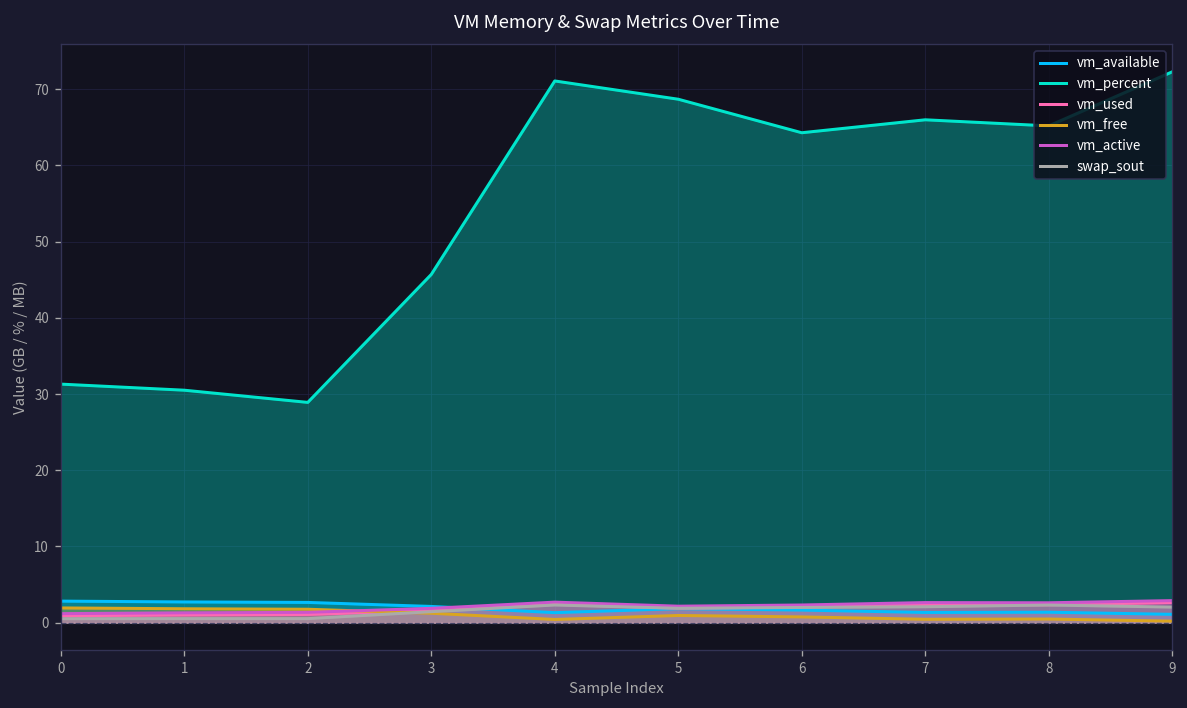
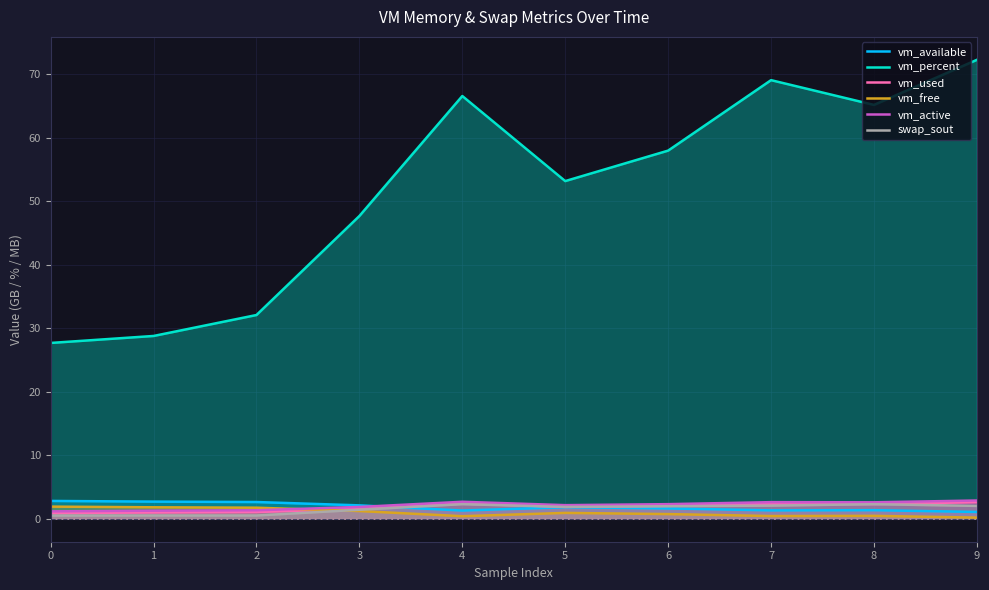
vm_percent, 0: 31 -> 28
vm_percent, 1: 31 -> 29
vm_percent, 2: 29 -> 32
vm_percent, 3: 46 -> 48
vm_percent, 4: 71 -> 67
vm_percent, 5: 69 -> 53
vm_percent, 6: 64 -> 58
vm_percent, 7: 66 -> 69
